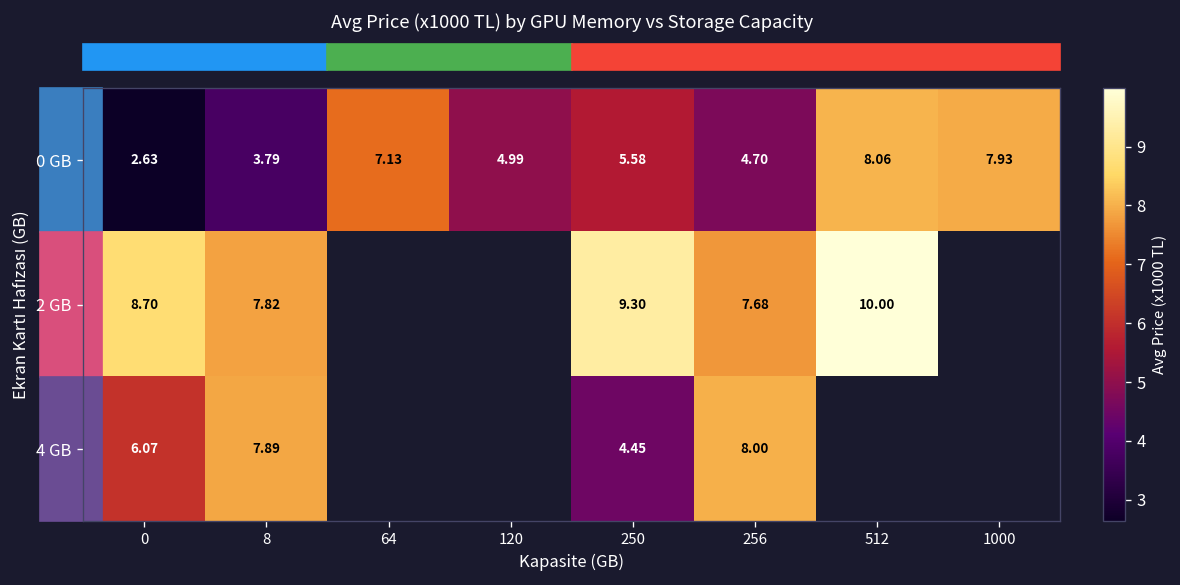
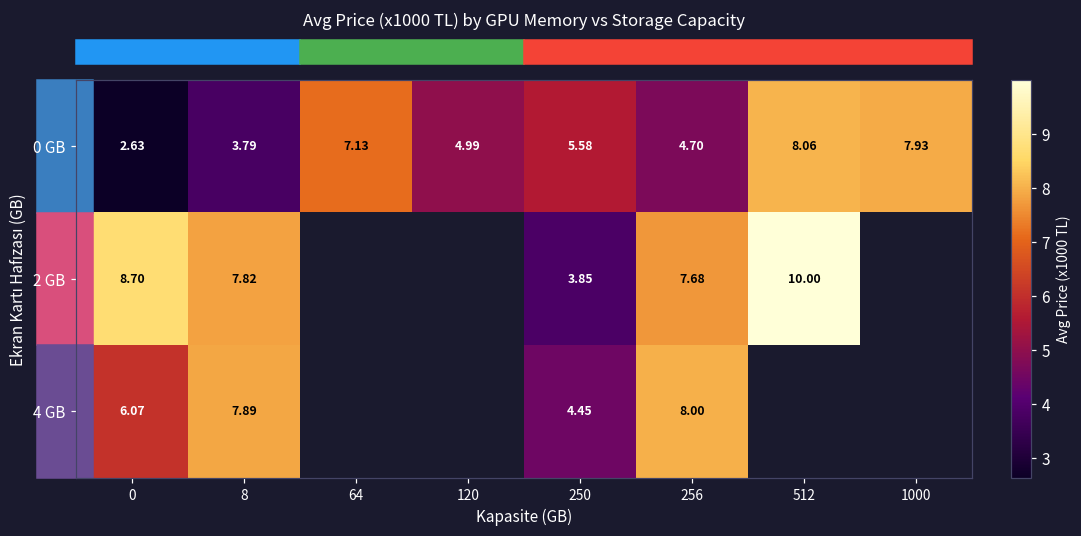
2 GB, 250: 9.30 -> 3.85
